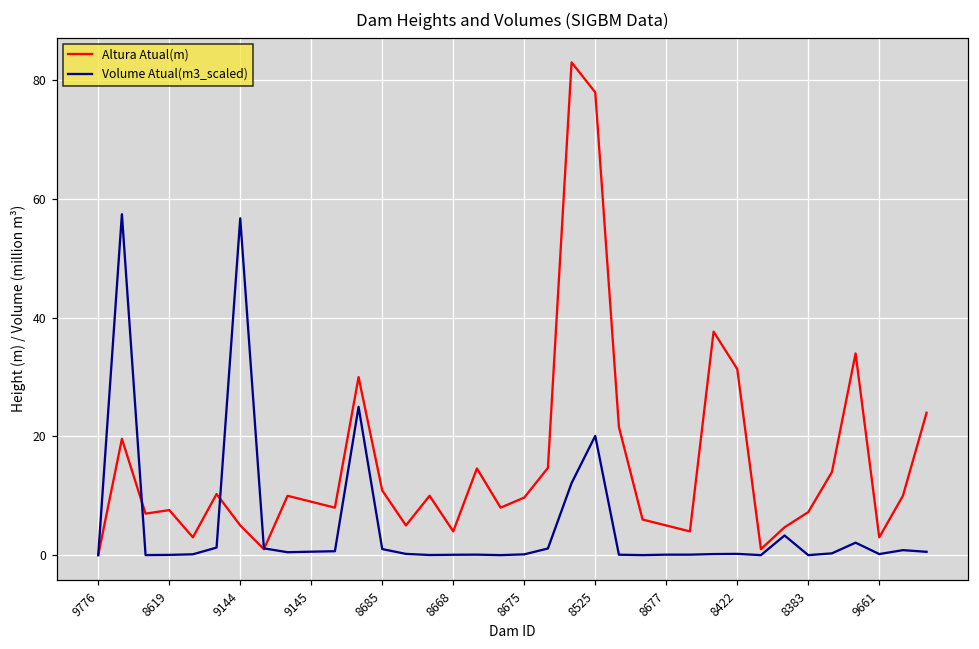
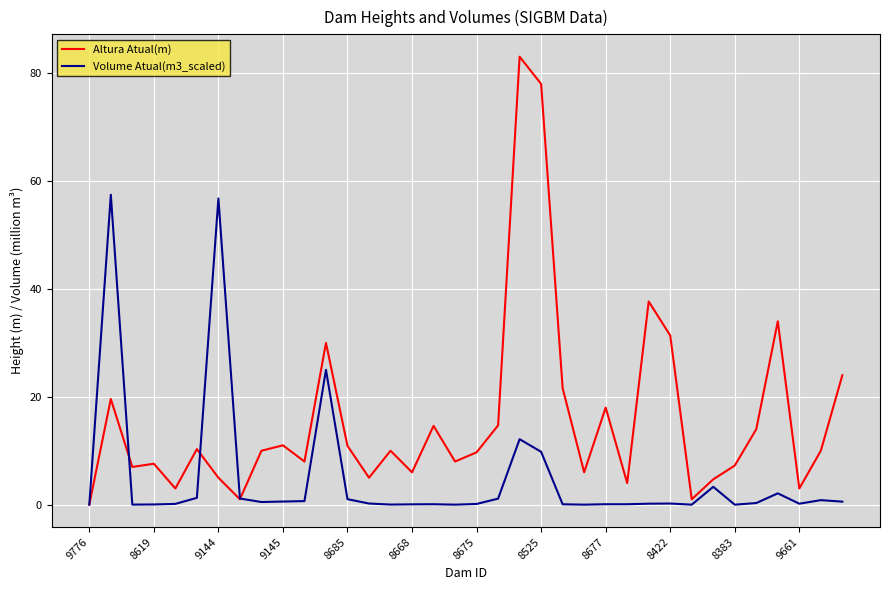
Altura Atual(m), 9145: 9 -> 11
Altura Atual(m), 8668: 4 -> 6
Volume Atual(m3_scaled), 8525: 20 -> 10
Altura Atual(m), 8677: 5 -> 18
